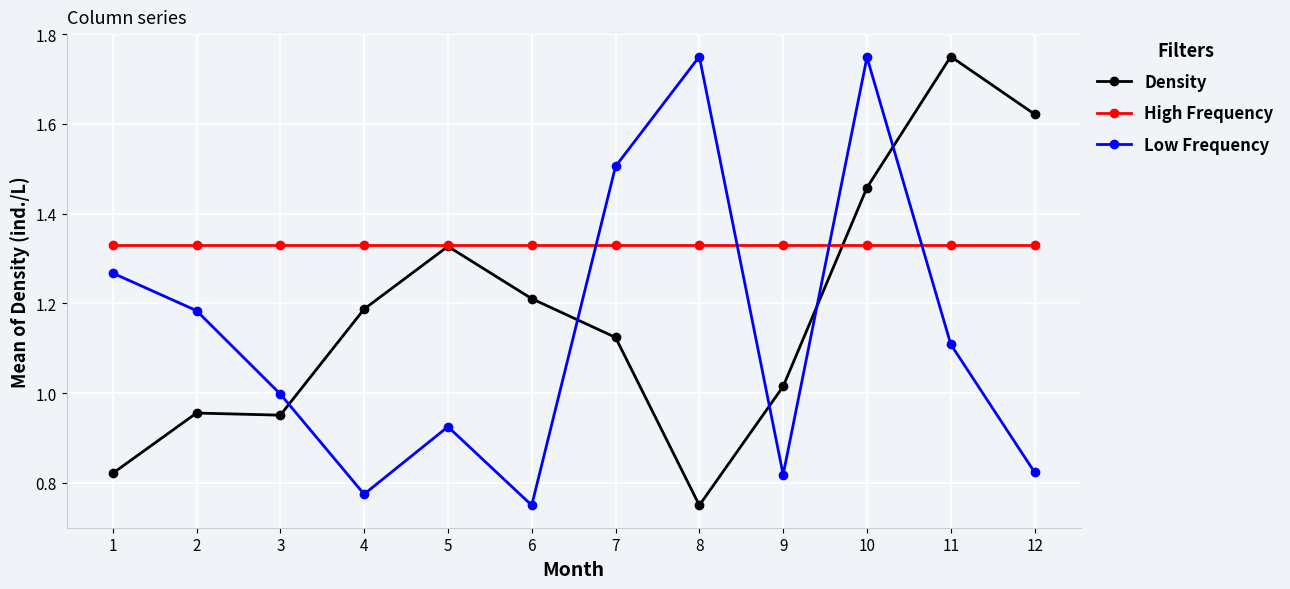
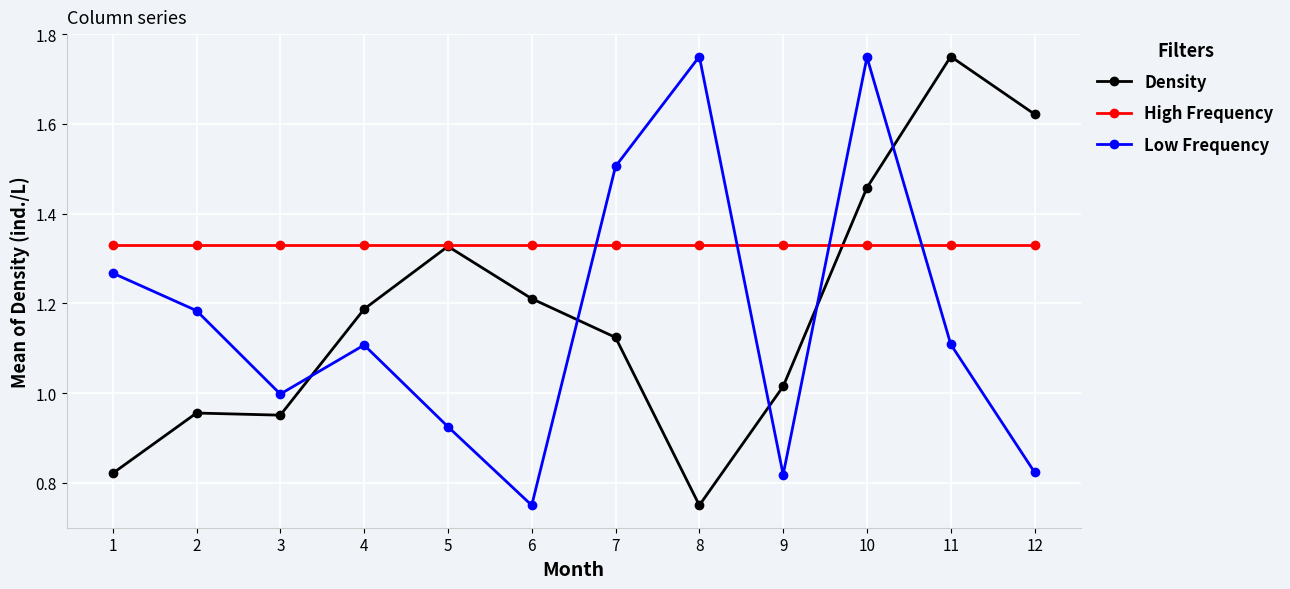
Low Frequency, 4: 0.77 -> 1.11
